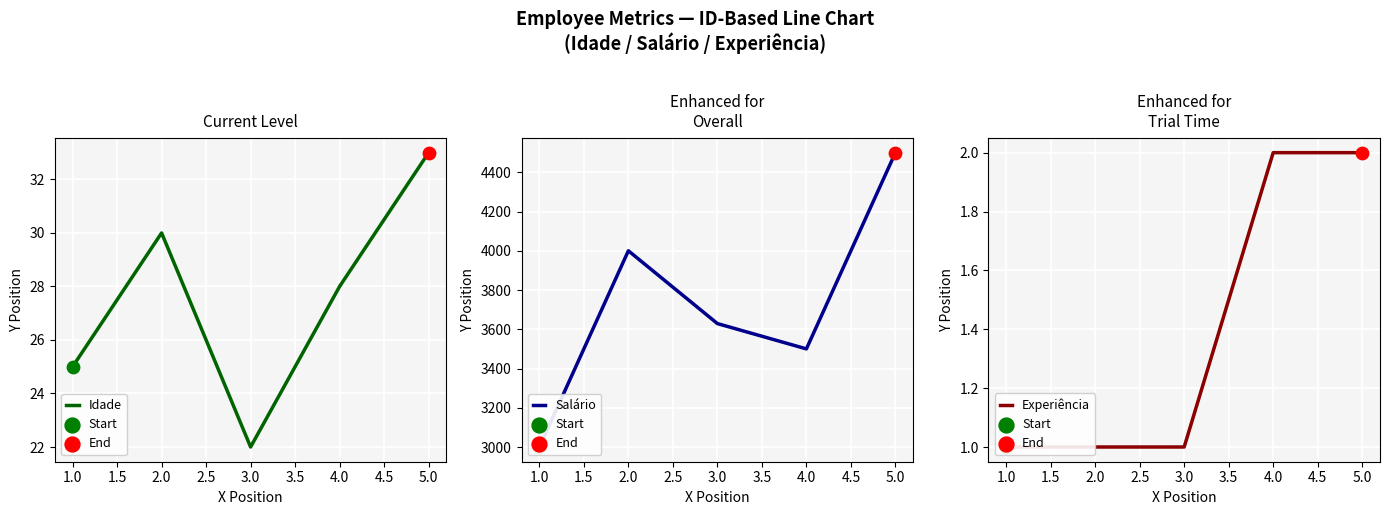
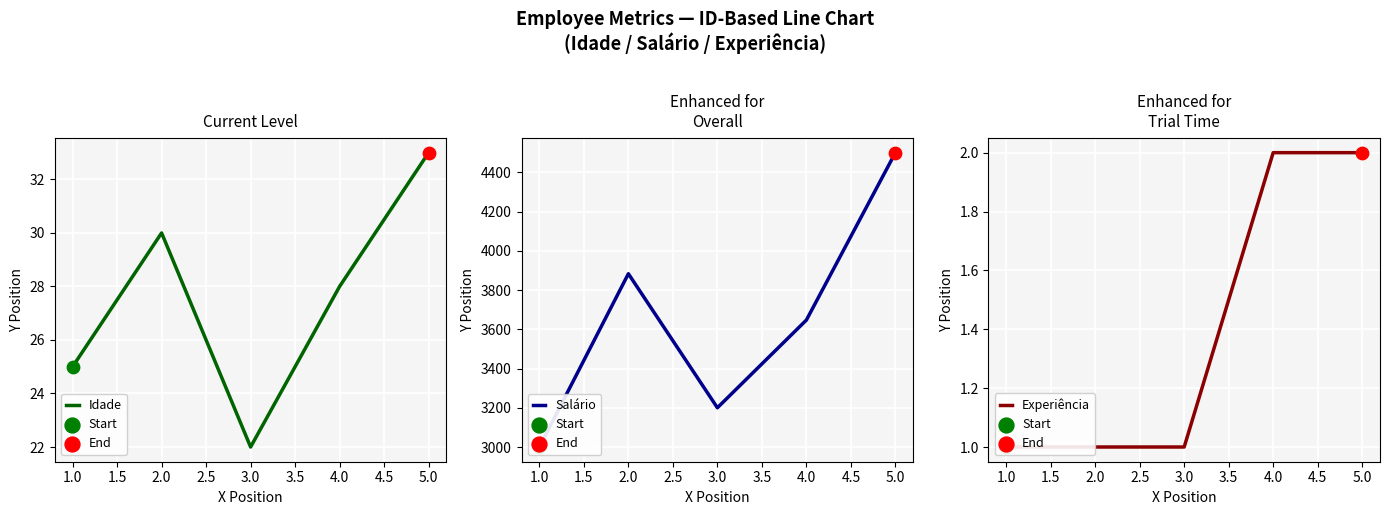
Enhanced for Overall, Salário, 2.0: 4000 -> 3880
Enhanced for Overall, Salário, 3.0: 3630 -> 3200
Enhanced for Overall, Salário, 4.0: 3500 -> 3650
